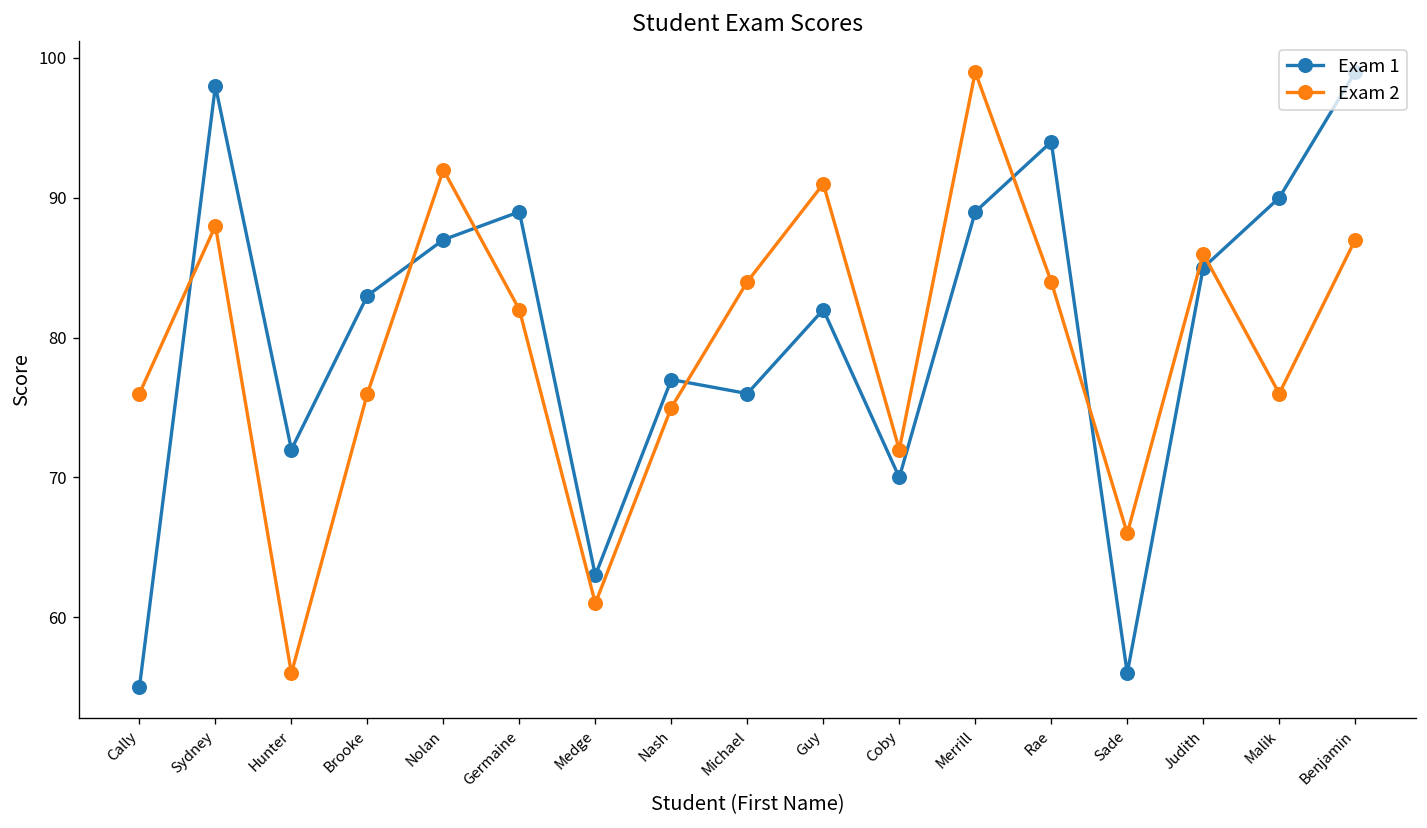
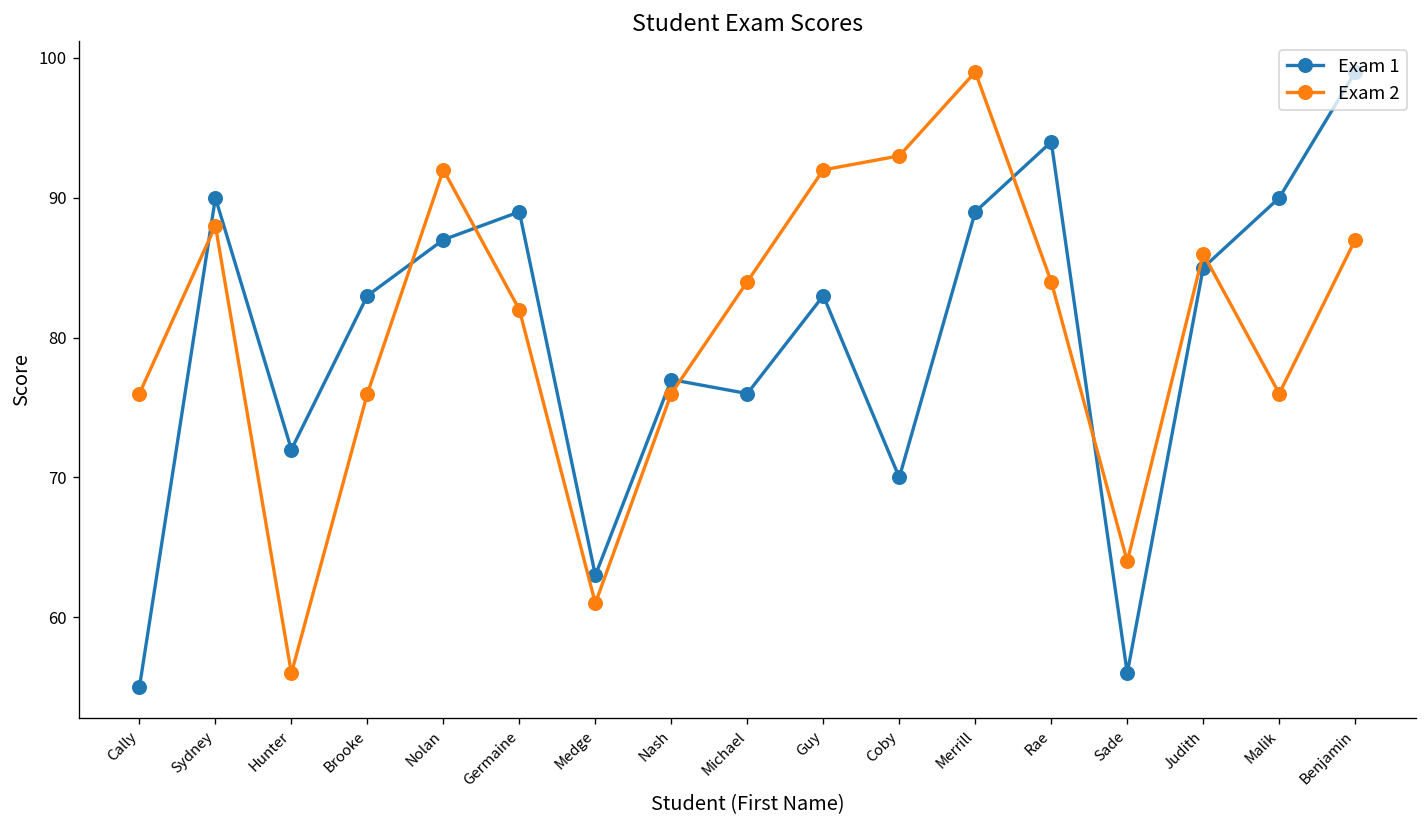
Exam 1, Sydney: 98 -> 90
Exam 2, Nash: 75 -> 76
Exam 1, Guy: 82 -> 83
Exam 2, Guy: 91 -> 92
Exam 2, Coby: 72 -> 93
Exam 2, Sade: 66 -> 64
